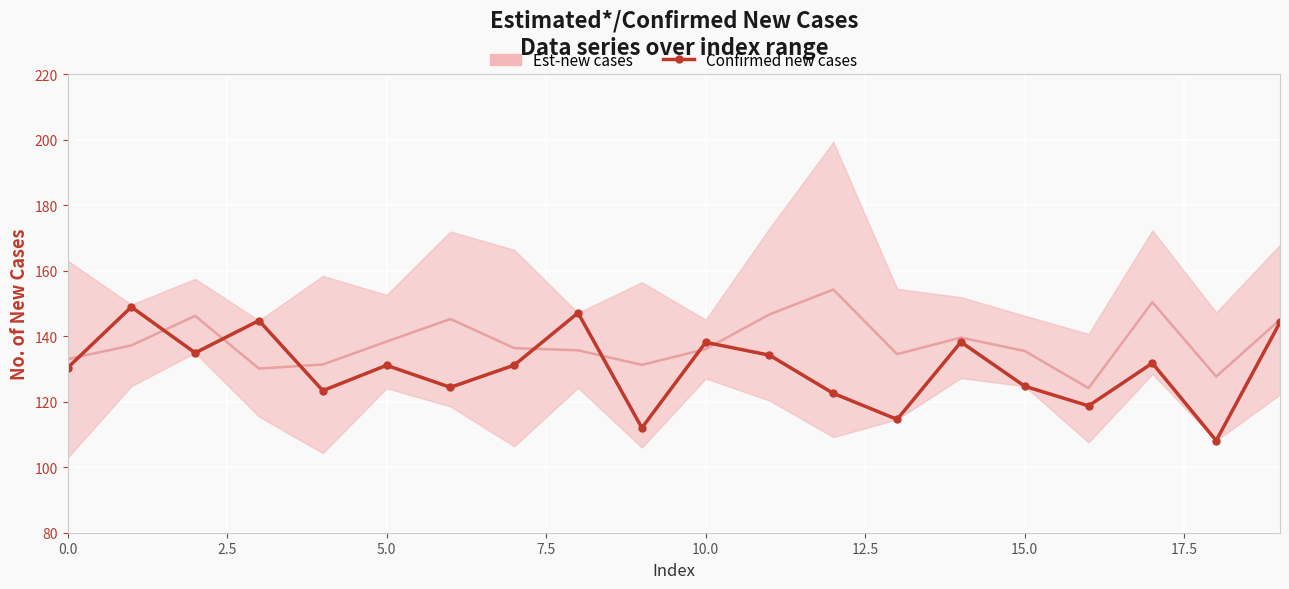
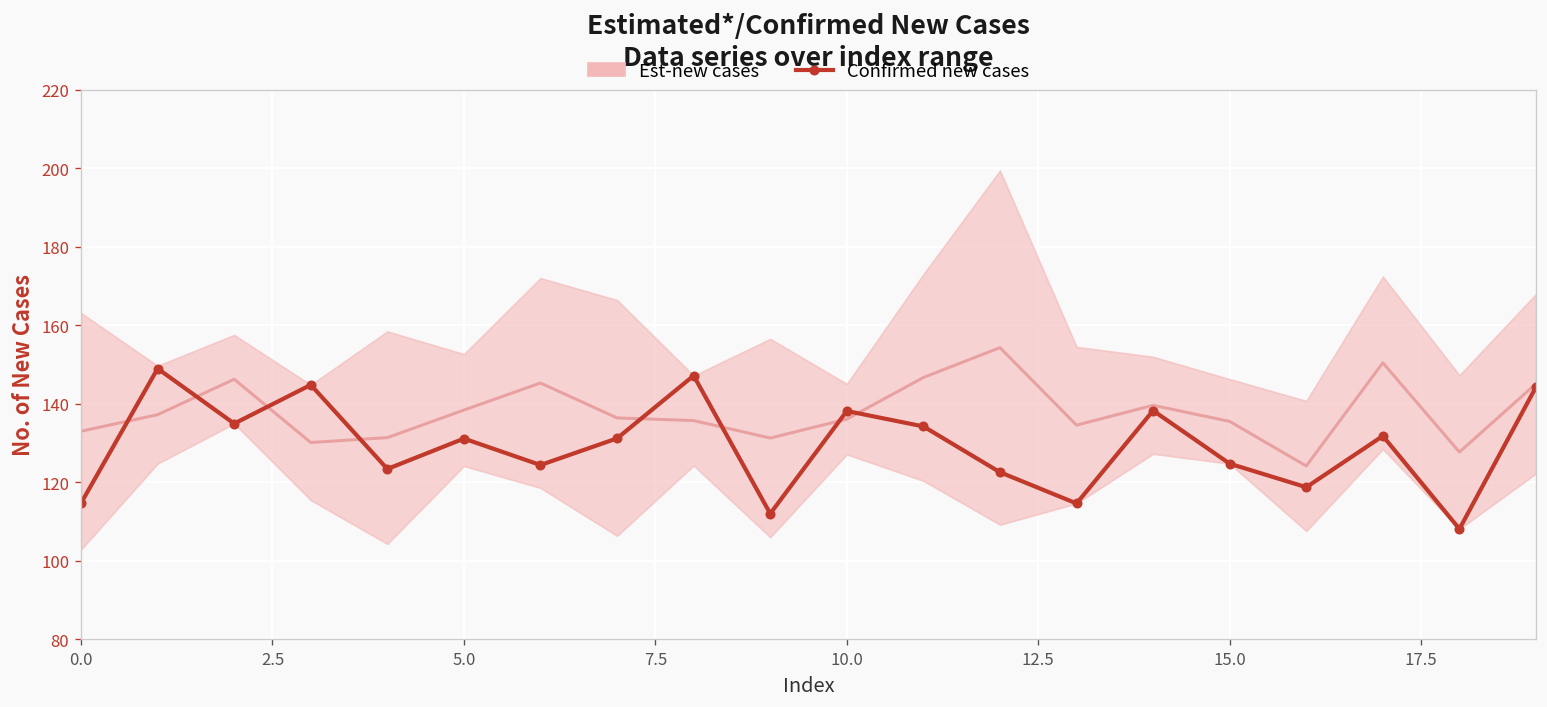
Confirmed new cases, 0.0: 130 -> 115
